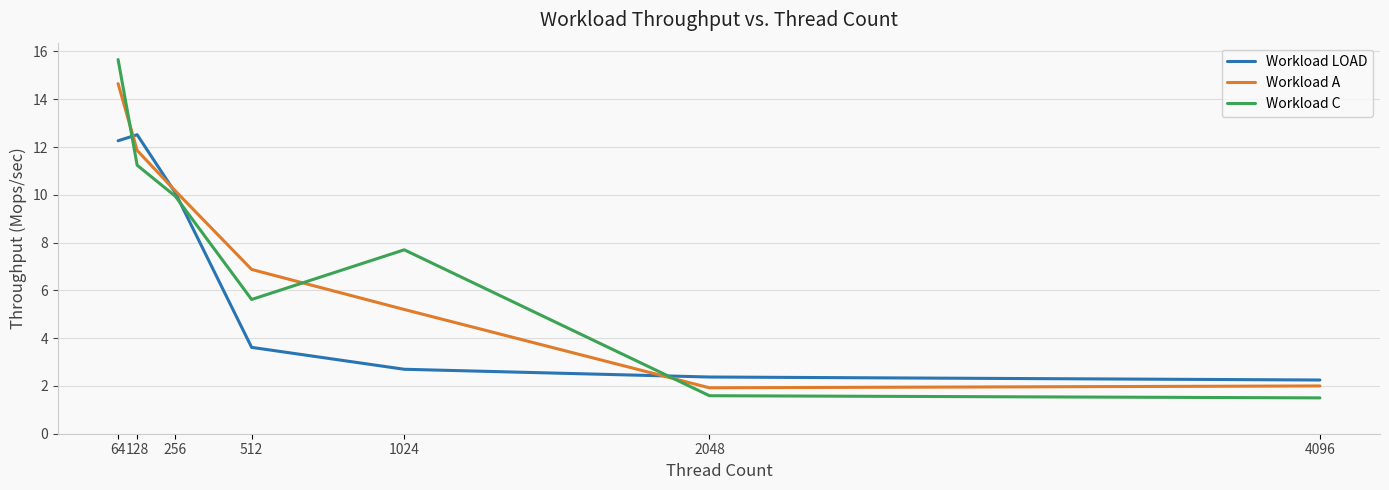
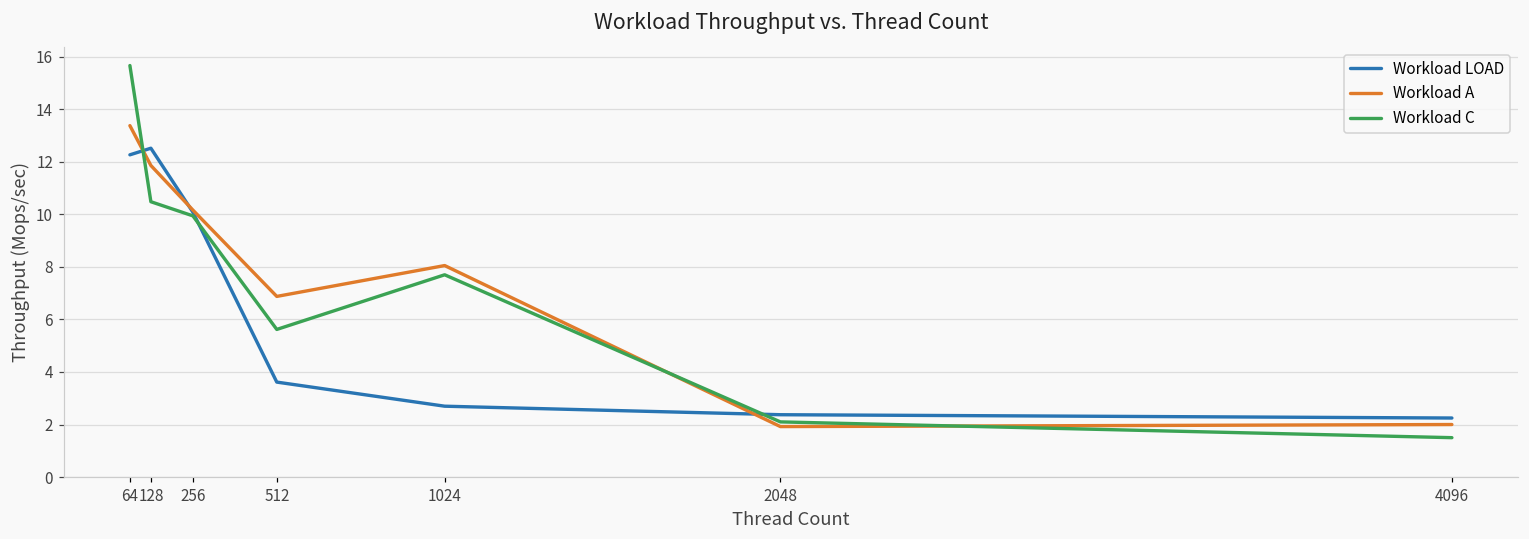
Workload A, 64: 14.7 -> 13.4
Workload C, 128: 11.2 -> 10.5
Workload A, 1024: 5.2 -> 8.0
Workload C, 2048: 1.6 -> 2.1
